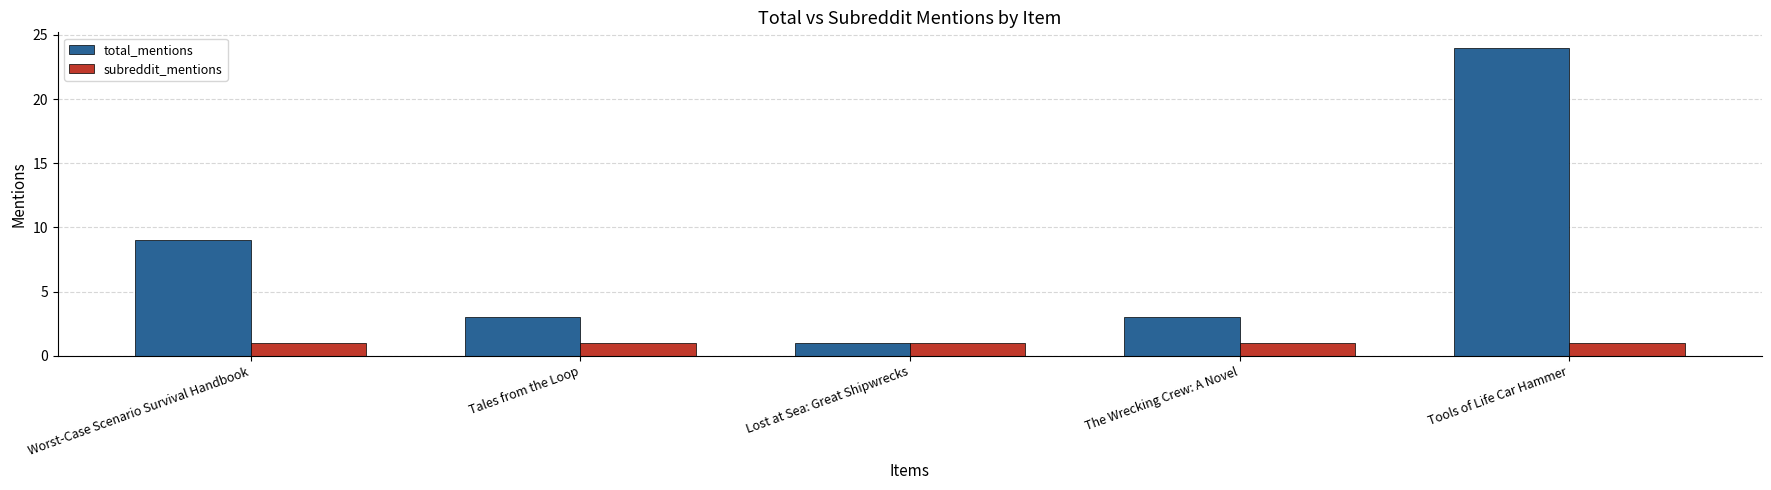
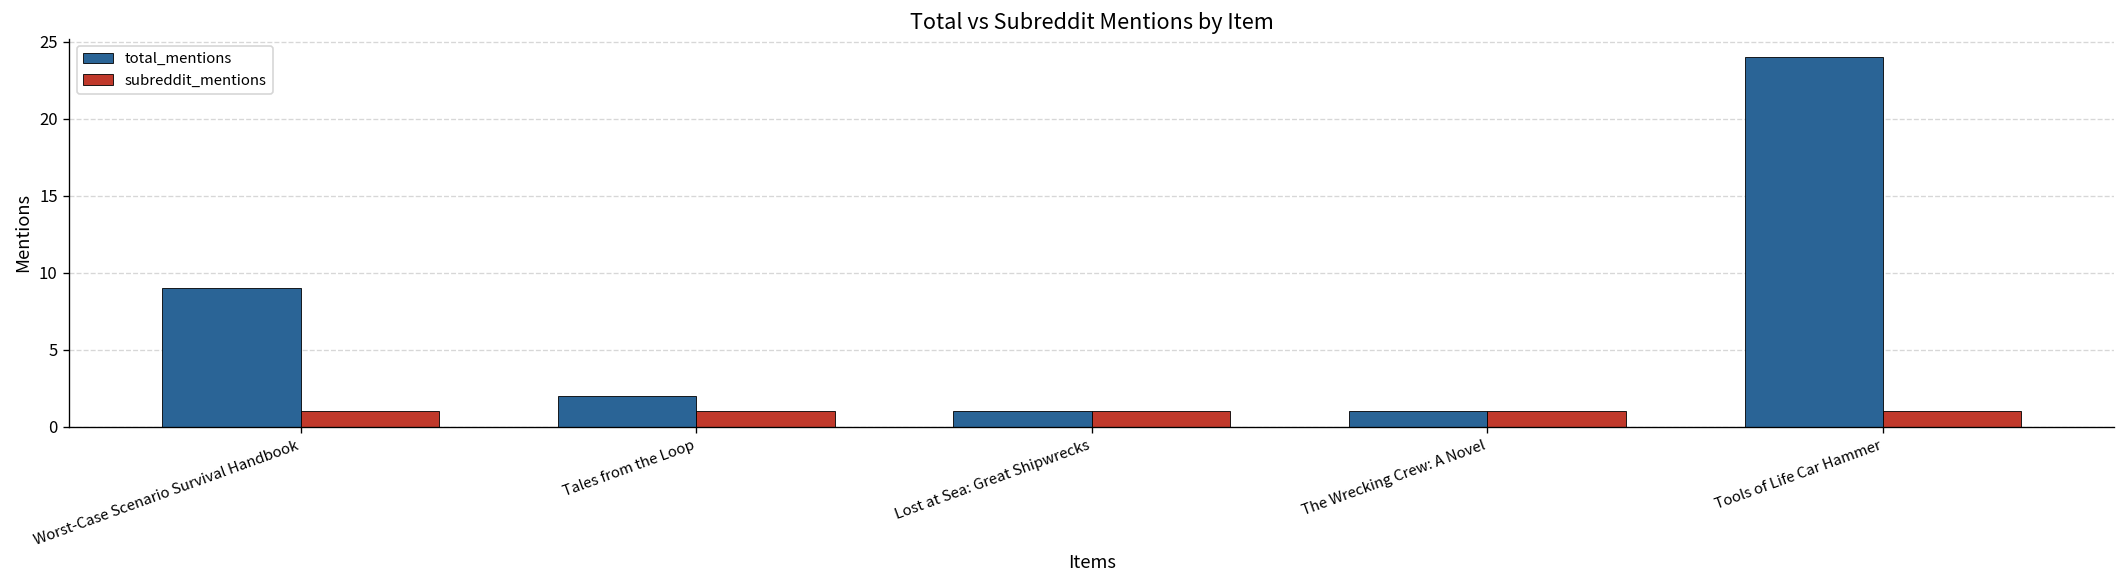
total_mentions, Tales from the Loop: 3 -> 2
total_mentions, The Wrecking Crew: A Novel: 3 -> 1
